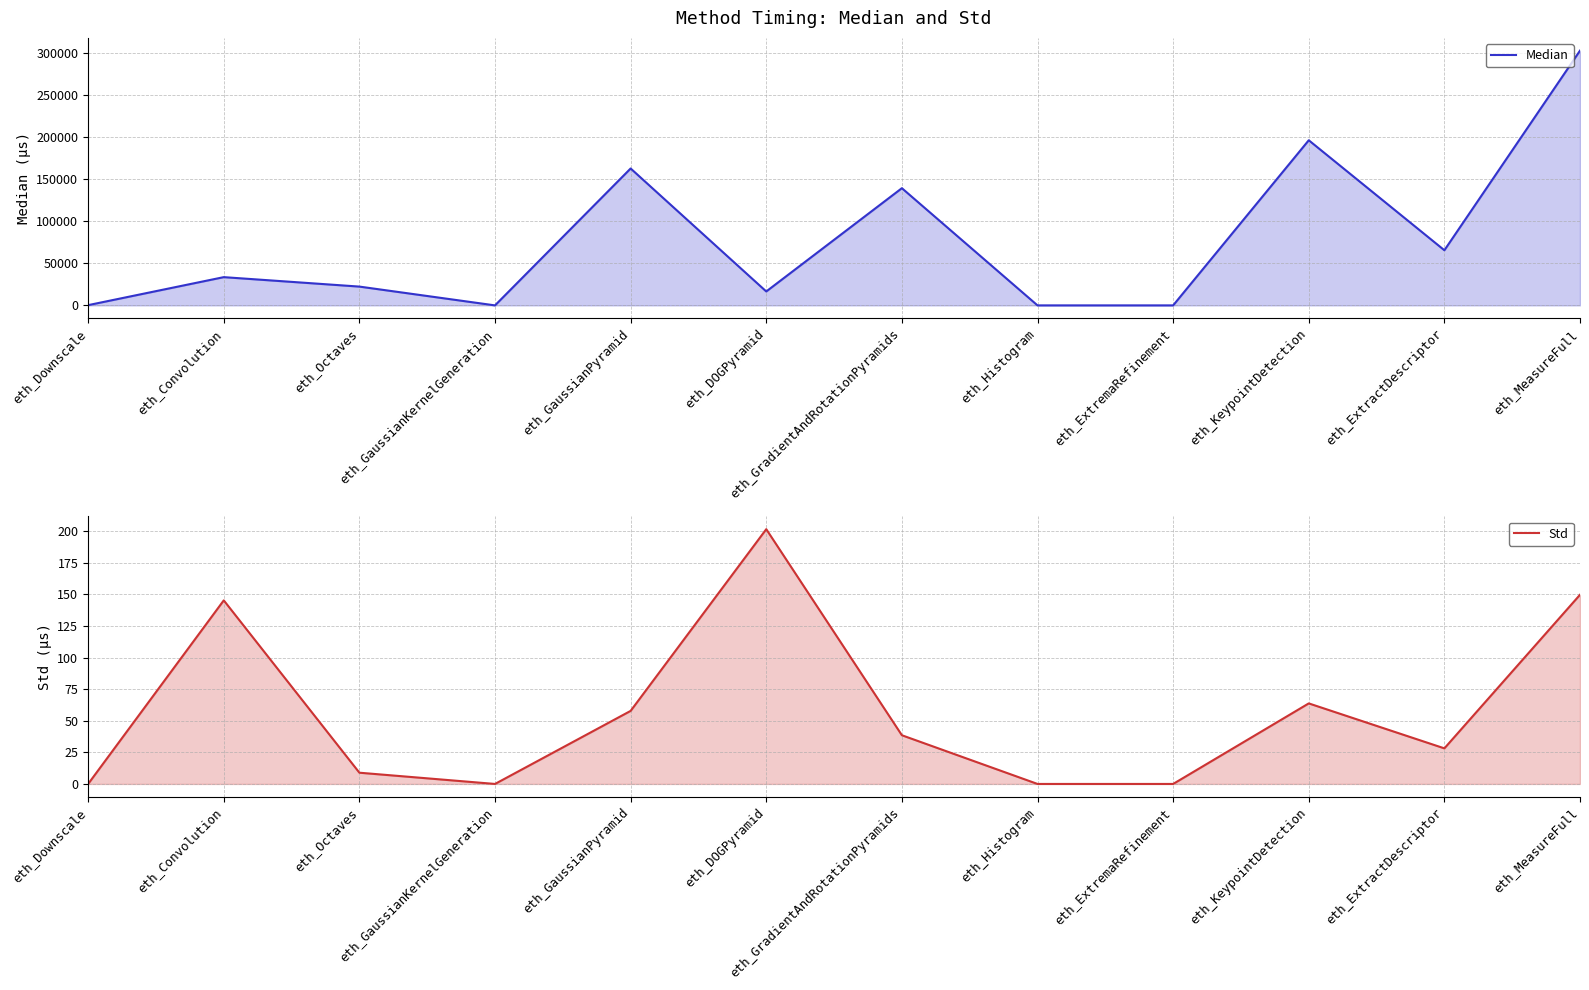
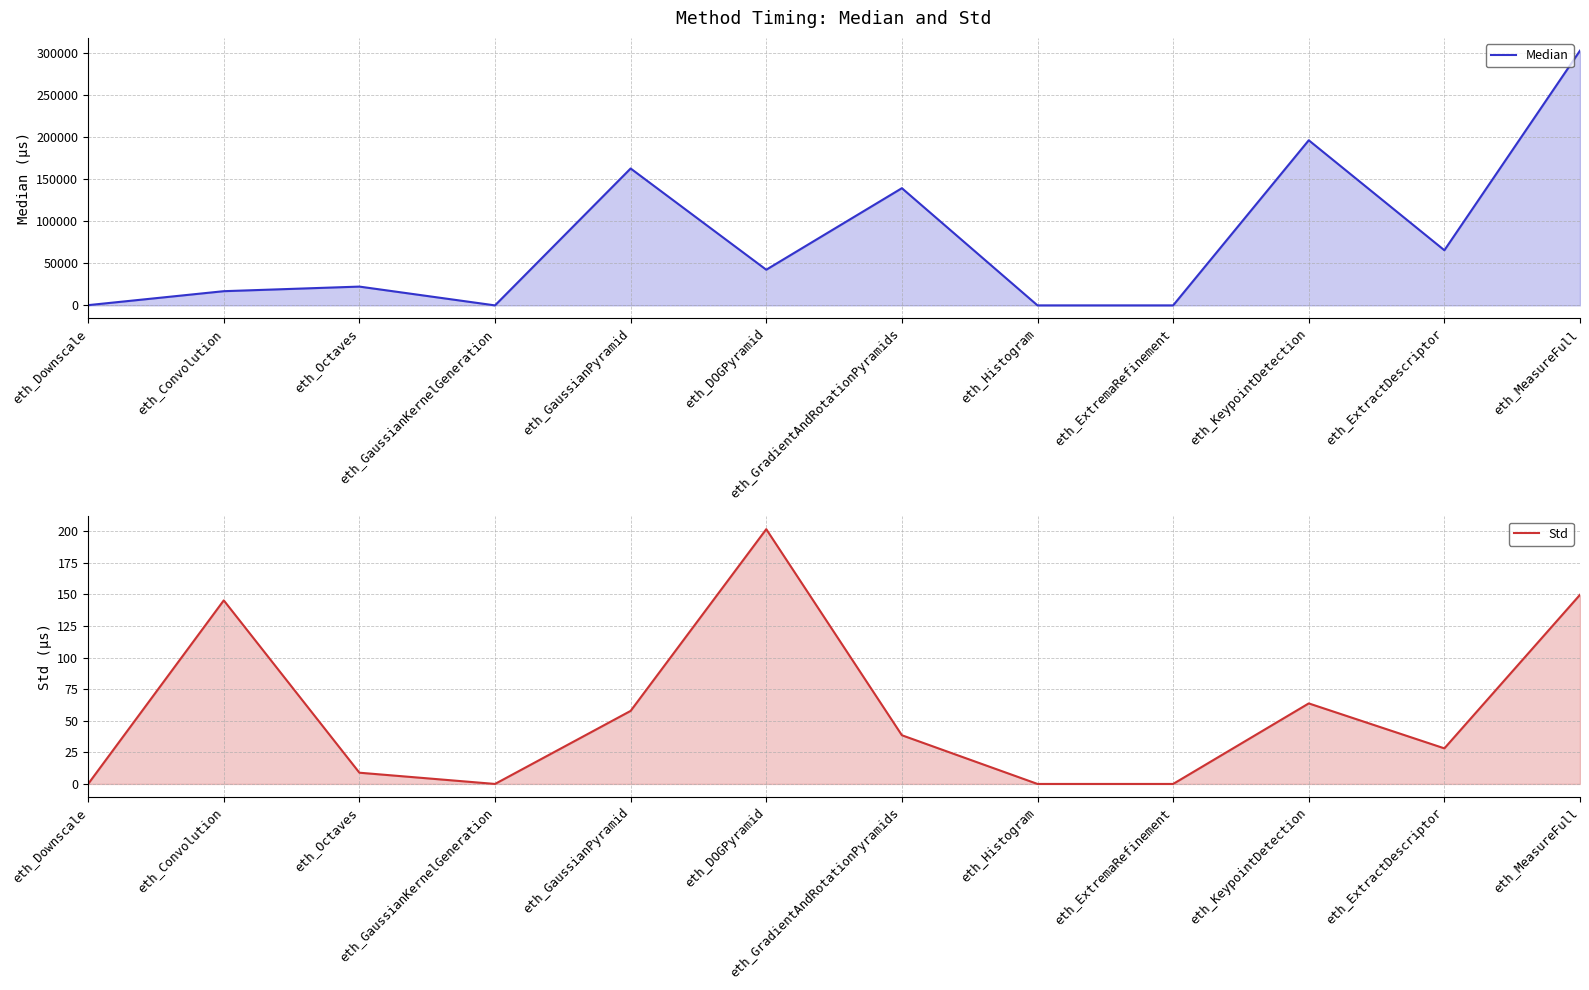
Method Timing: Median and Std, eth_Convolution: 30000 -> 20000
Method Timing: Median and Std, eth_DOGPyramid: 20000 -> 40000
